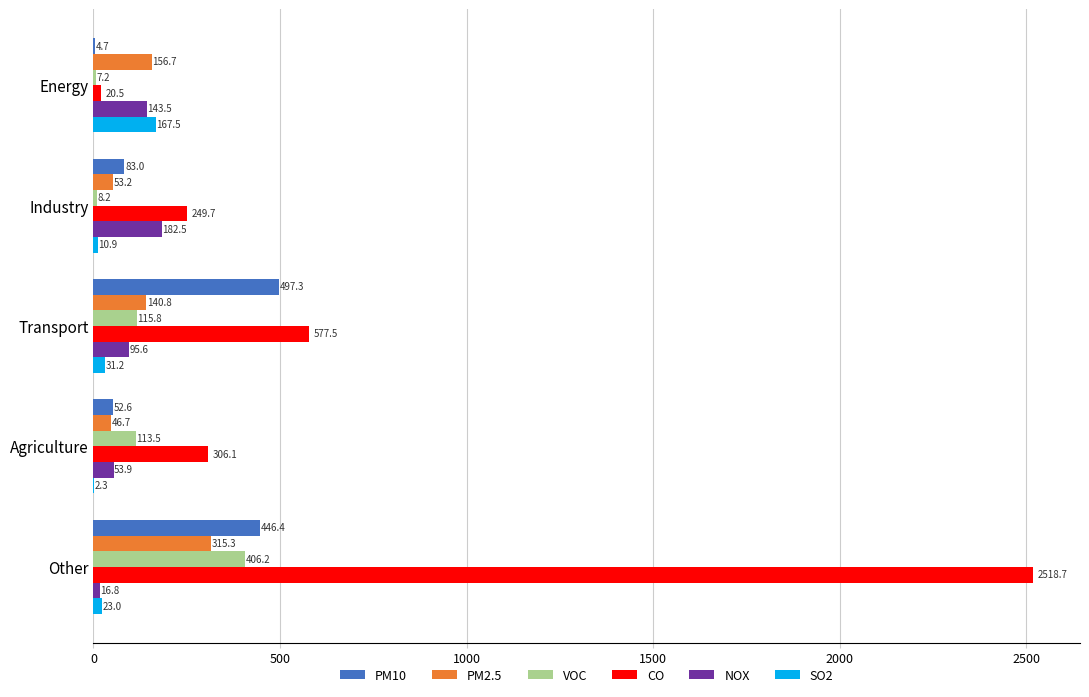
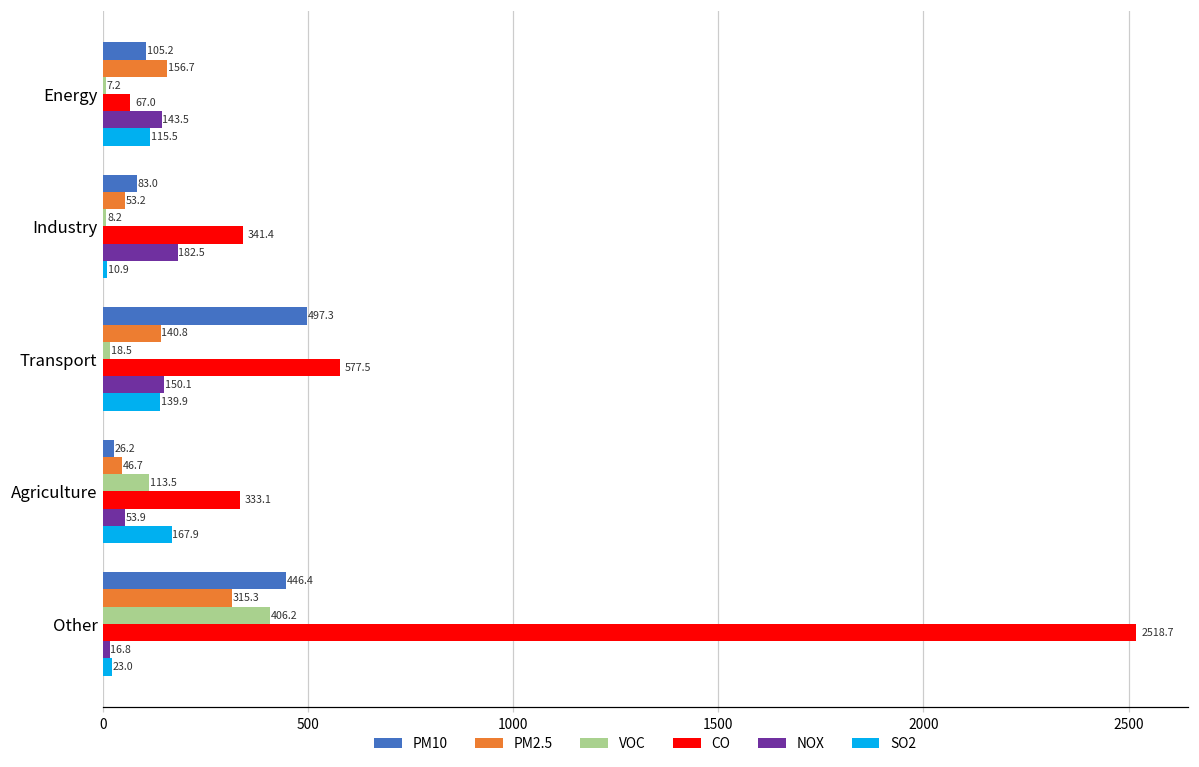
PM10, Energy: 4.7 -> 105.2
CO, Energy: 20.5 -> 67.0
SO2, Energy: 167.5 -> 115.5
CO, Industry: 249.7 -> 341.4
VOC, Transport: 115.8 -> 18.5
NOX, Transport: 95.6 -> 150.1
SO2, Transport: 31.2 -> 139.9
PM10, Agriculture: 52.6 -> 26.2
CO, Agriculture: 306.1 -> 333.1
SO2, Agriculture: 2.3 -> 167.9
